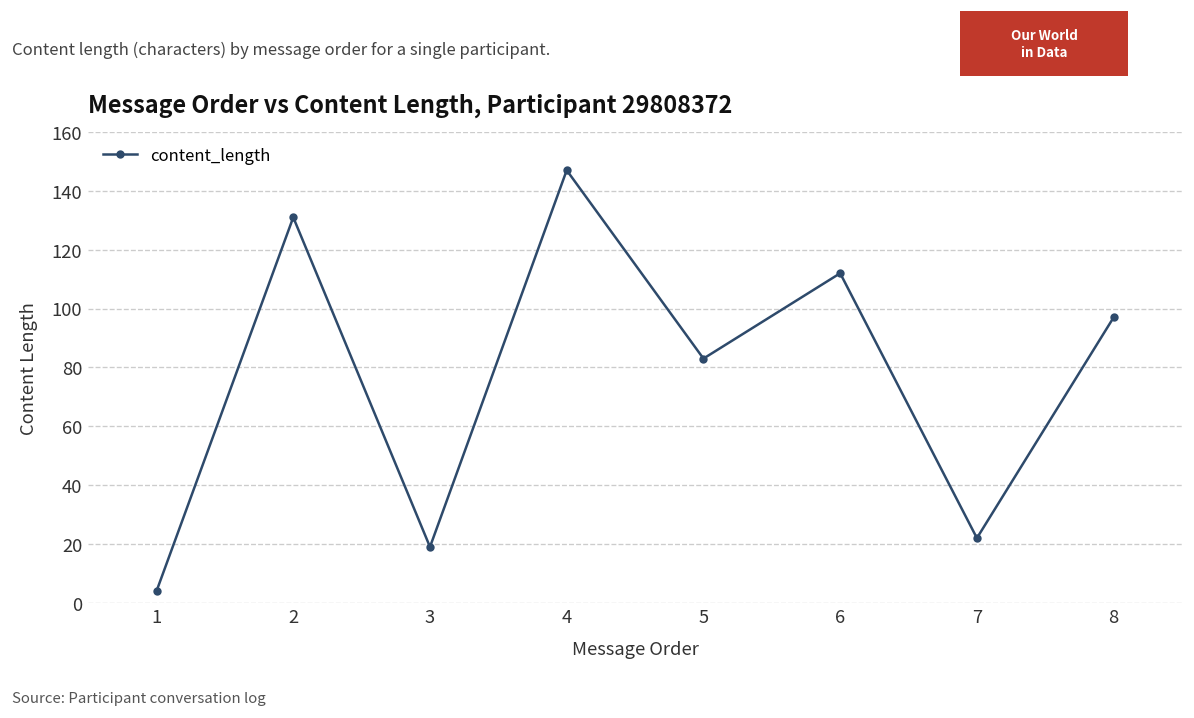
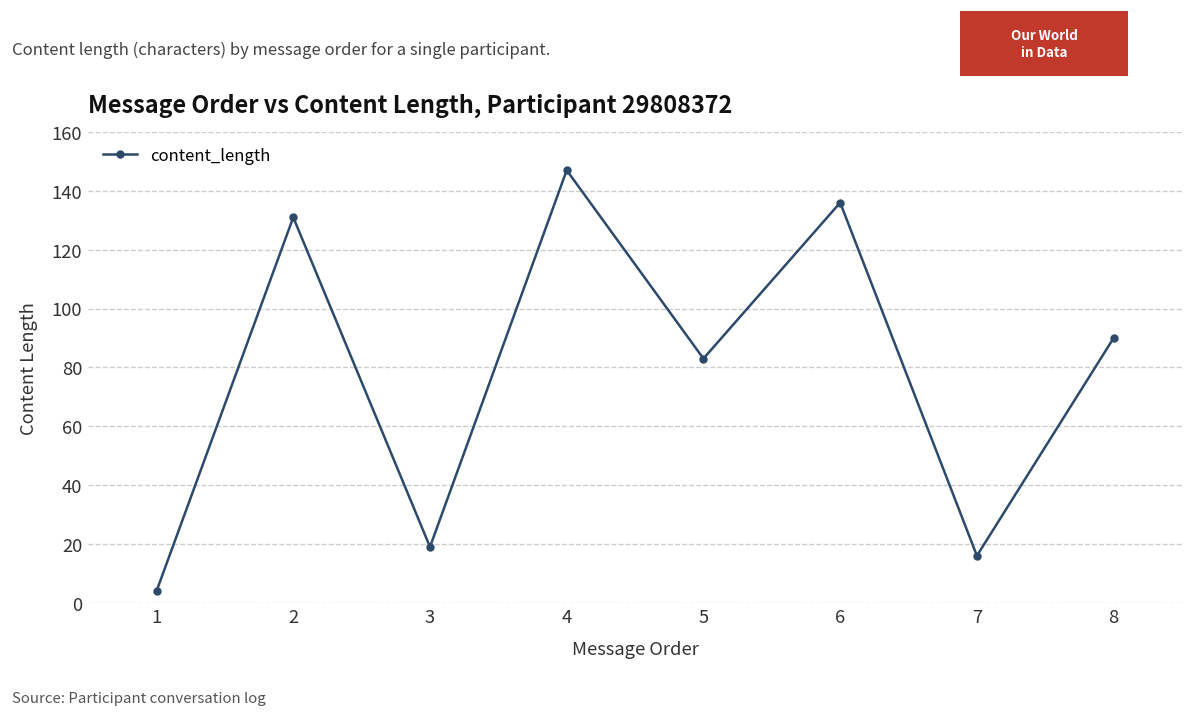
6: 112 -> 136
7: 22 -> 16
8: 97 -> 90
